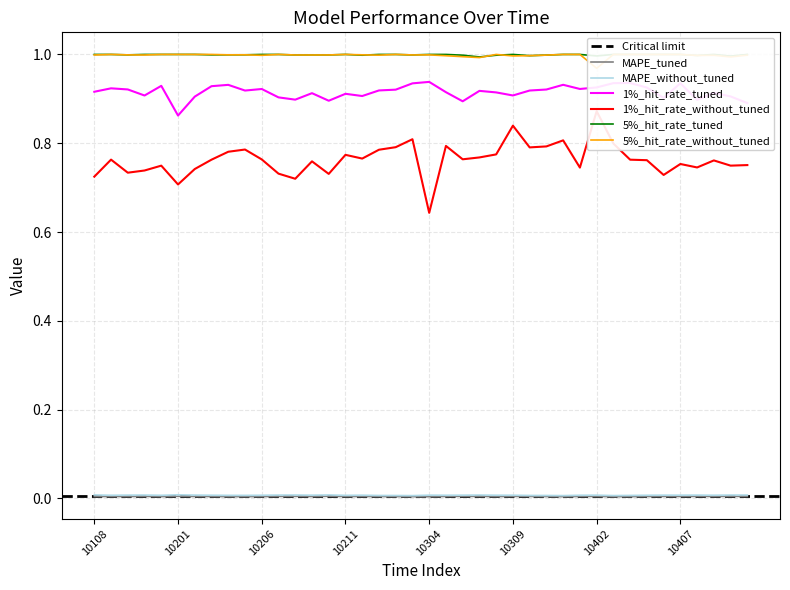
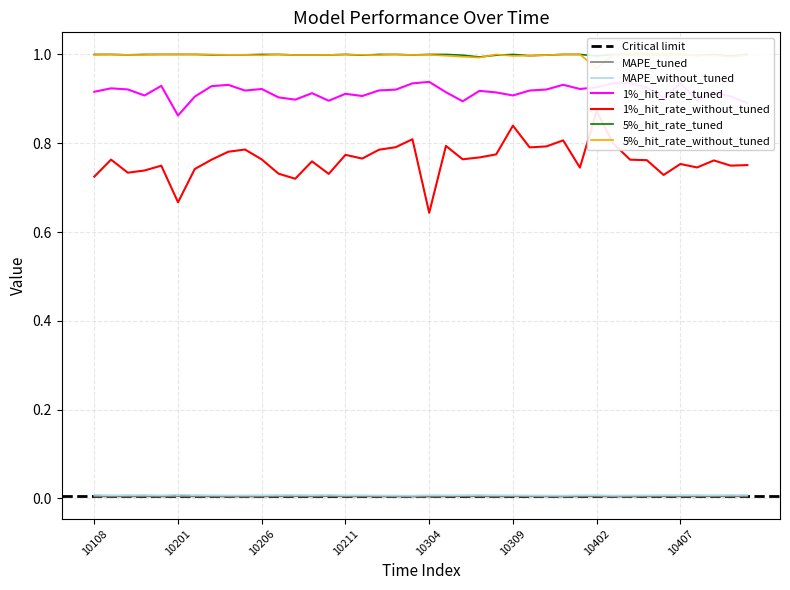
1%_hit_rate_without_tuned, 10201: 0.71 -> 0.67
